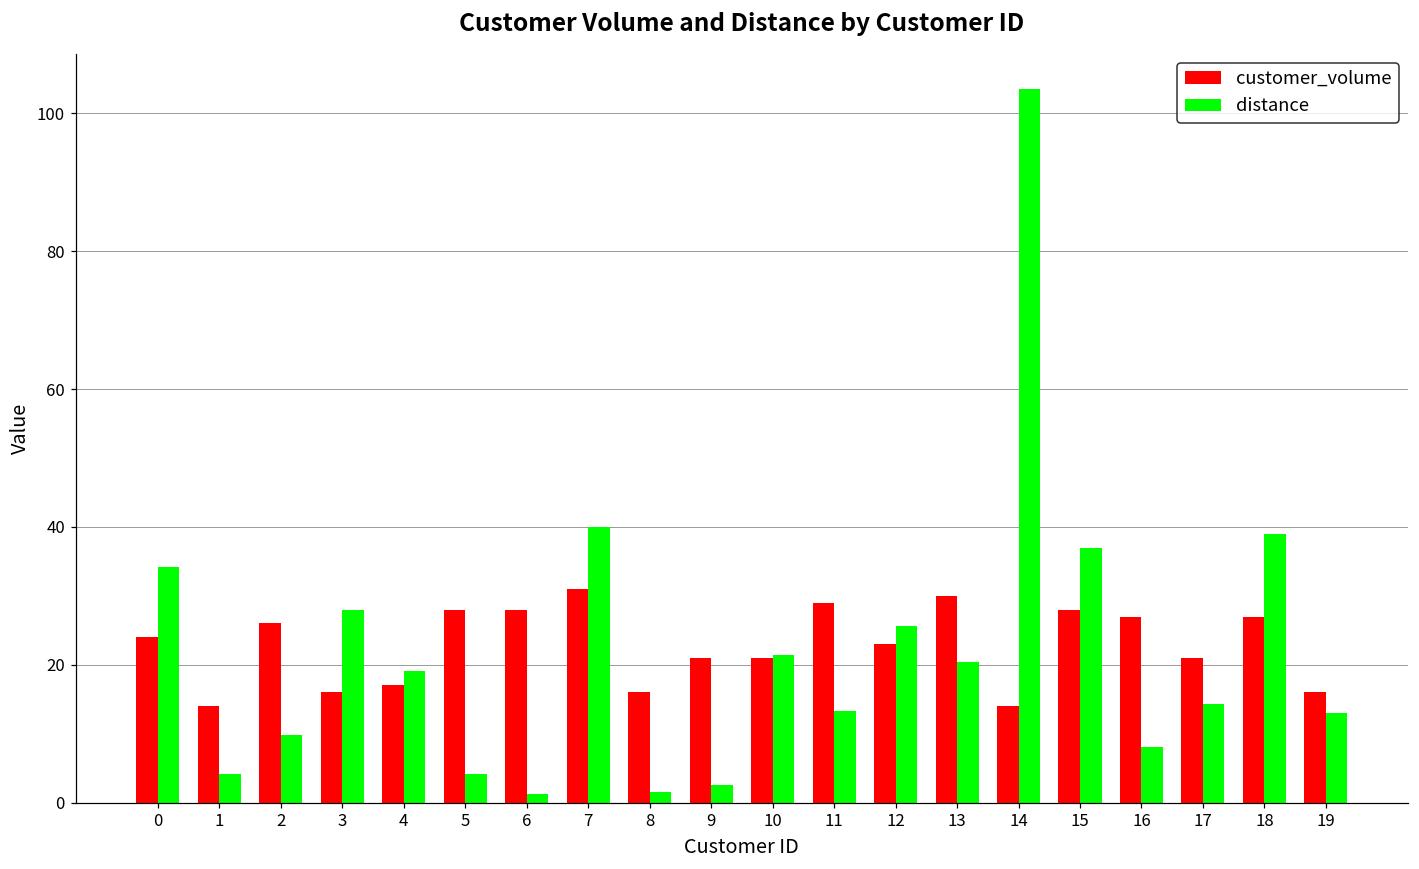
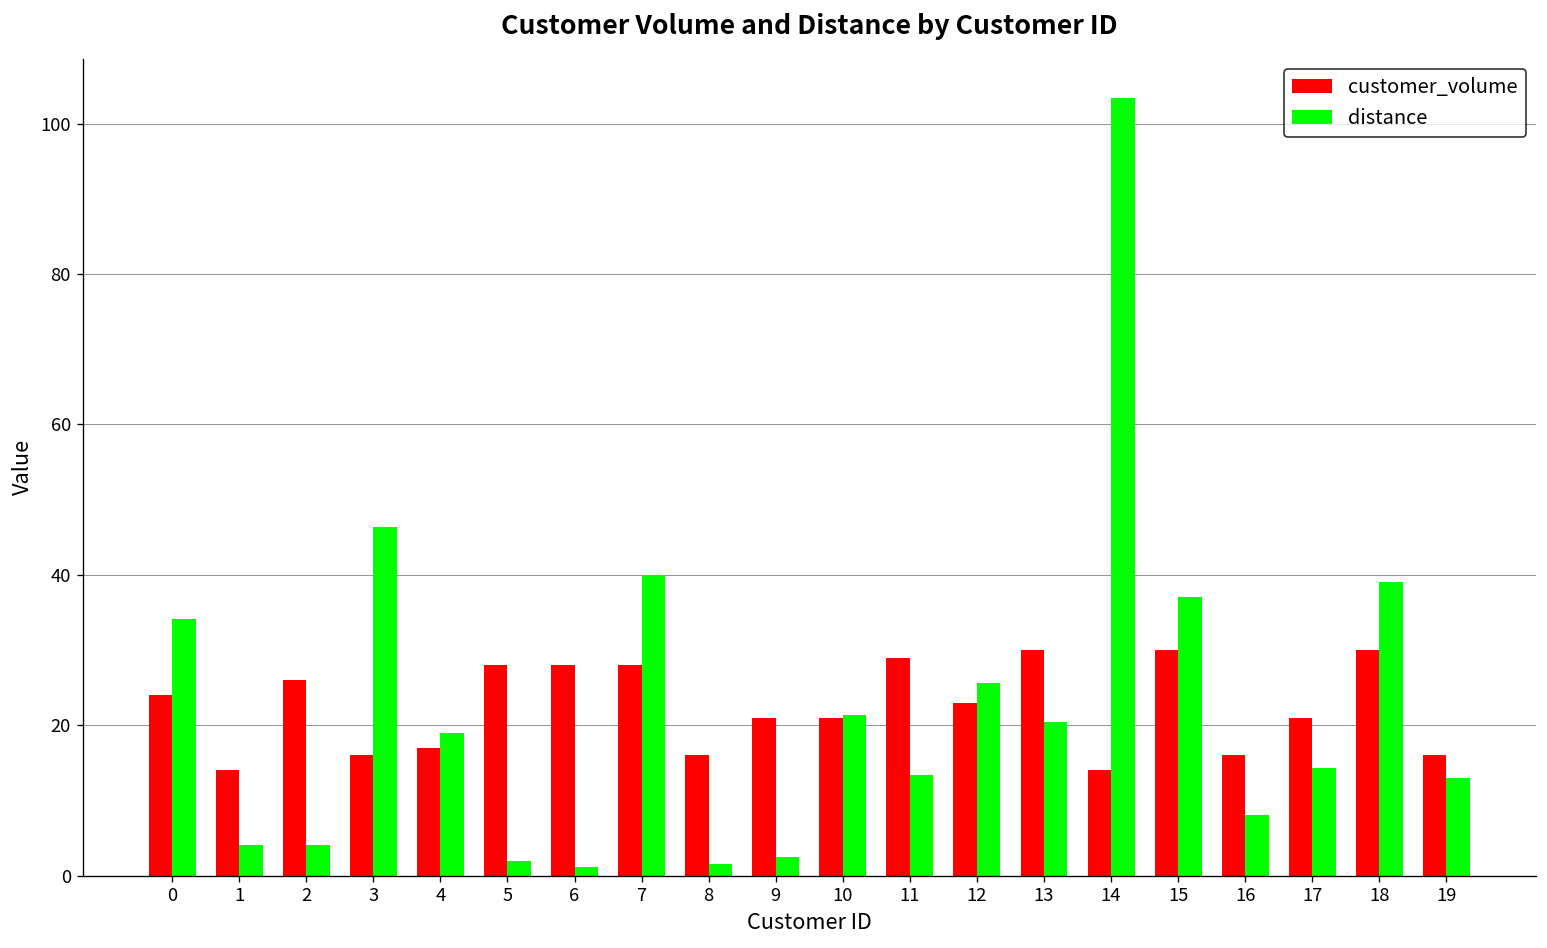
distance, 2: 10 -> 4
distance, 3: 28 -> 46
distance, 5: 4 -> 2
customer_volume, 7: 31 -> 28
customer_volume, 15: 28 -> 30
customer_volume, 16: 27 -> 16
customer_volume, 18: 27 -> 30
